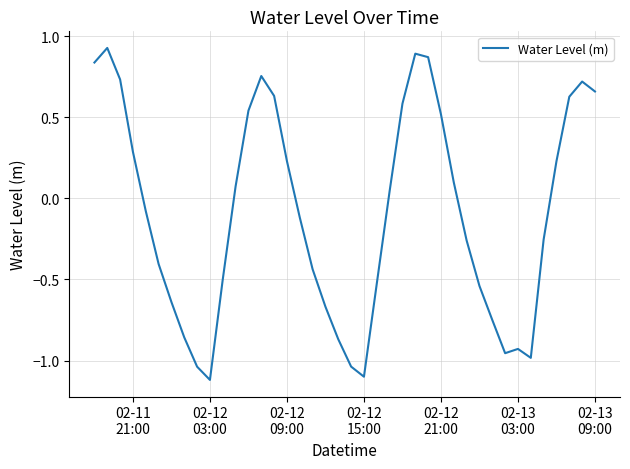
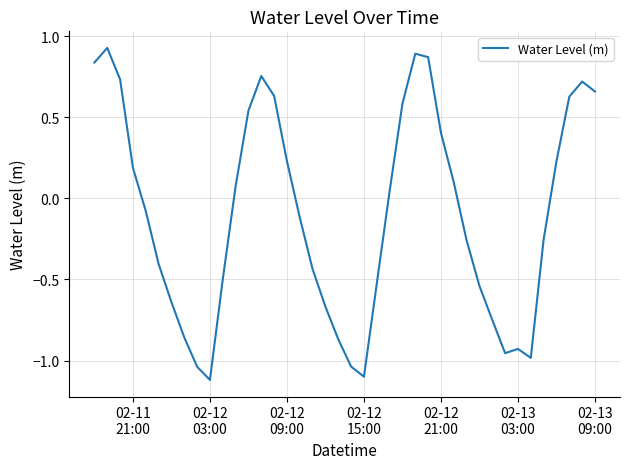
02-11 21:00: 0.29 -> 0.19
02-12 21:00: 0.52 -> 0.40
